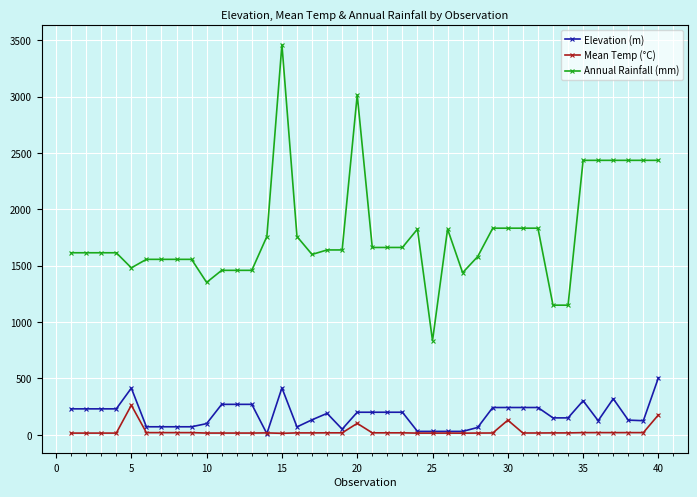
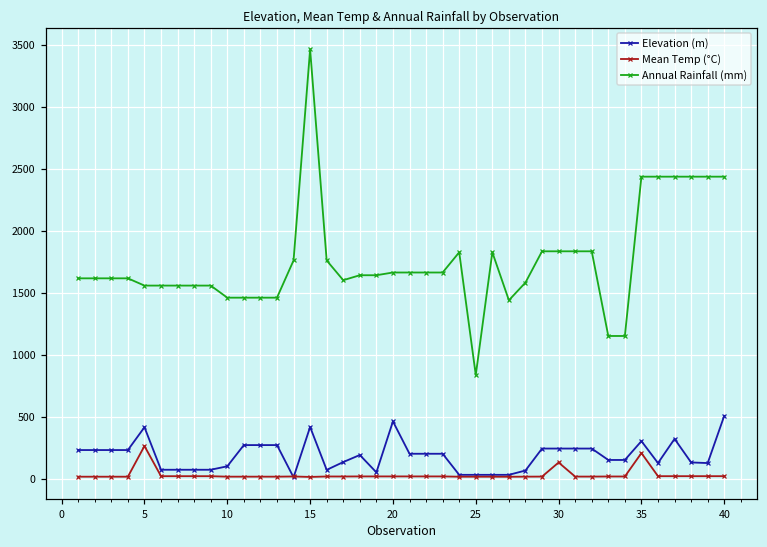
Annual Rainfall (mm), 5: 1480 -> 1560
Annual Rainfall (mm), 10: 1350 -> 1460
Elevation (m), 20: 200 -> 460
Mean Temp (°C), 20: 100 -> 20
Annual Rainfall (mm), 20: 3020 -> 1660
Mean Temp (°C), 35: 20 -> 210
Mean Temp (°C), 40: 180 -> 20
